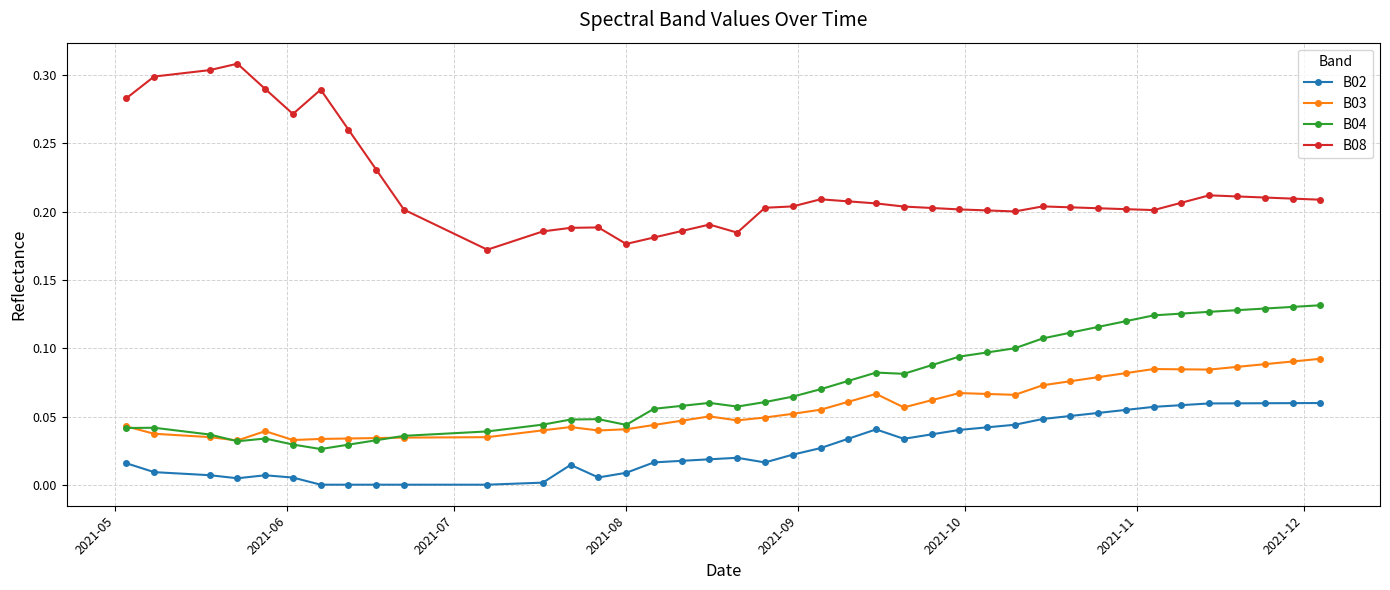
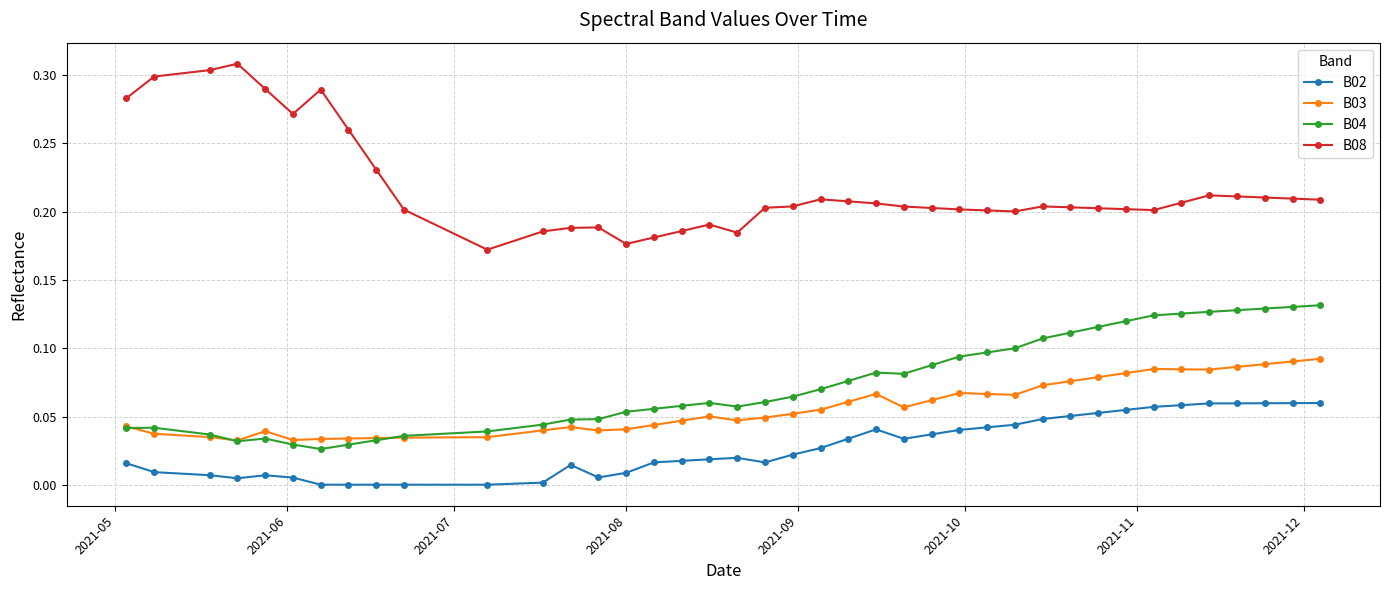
B04, 2021-08: 0.044 -> 0.054
